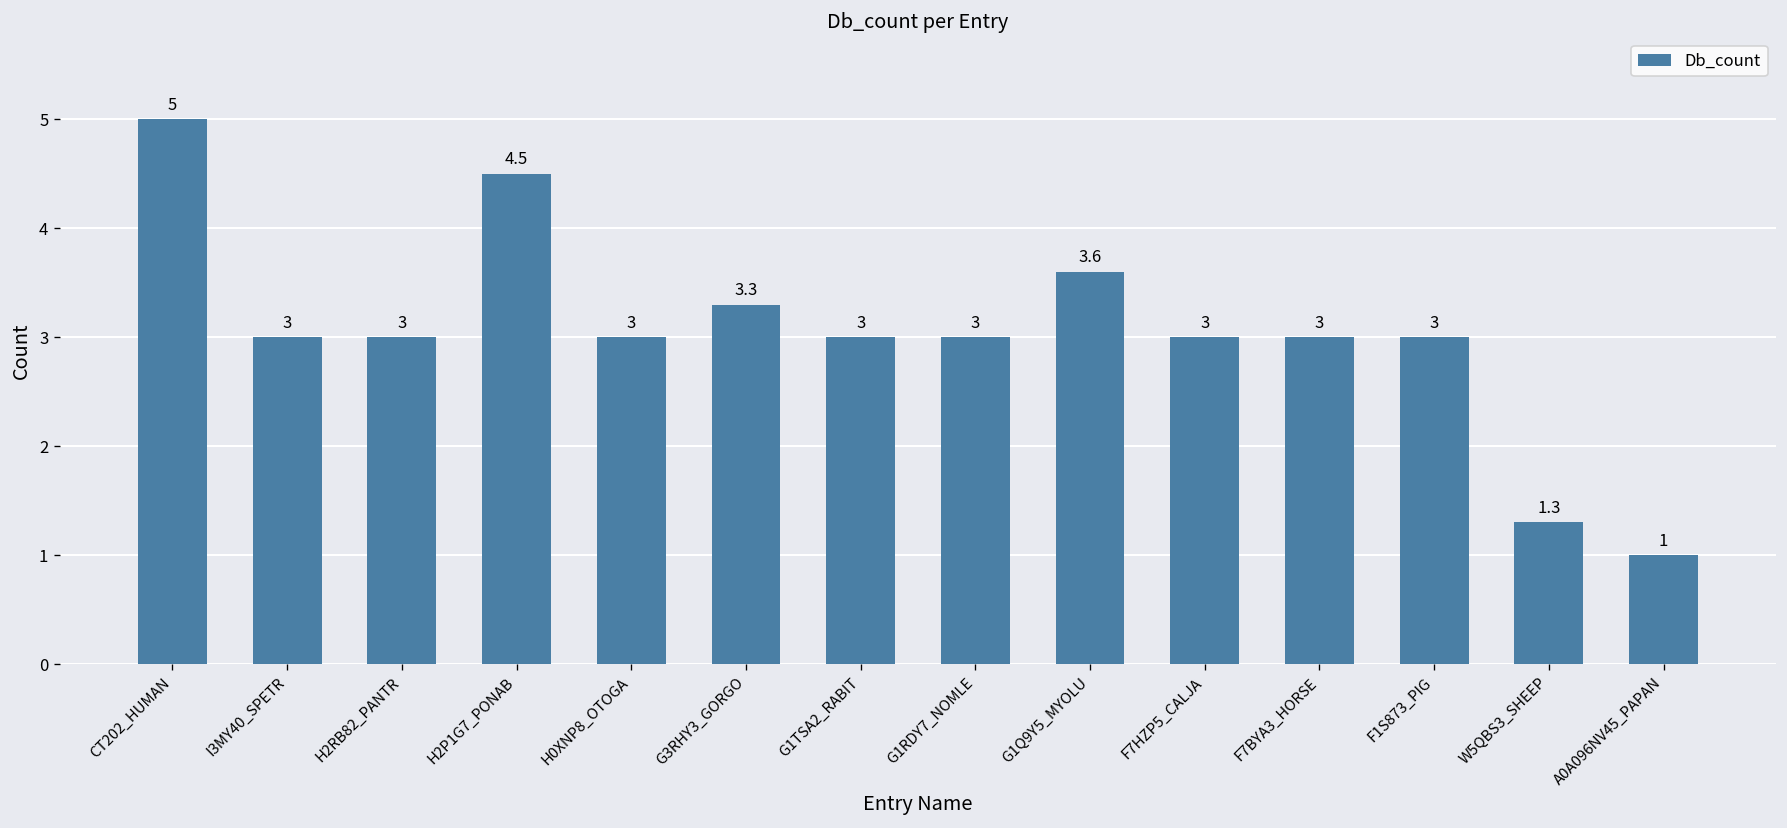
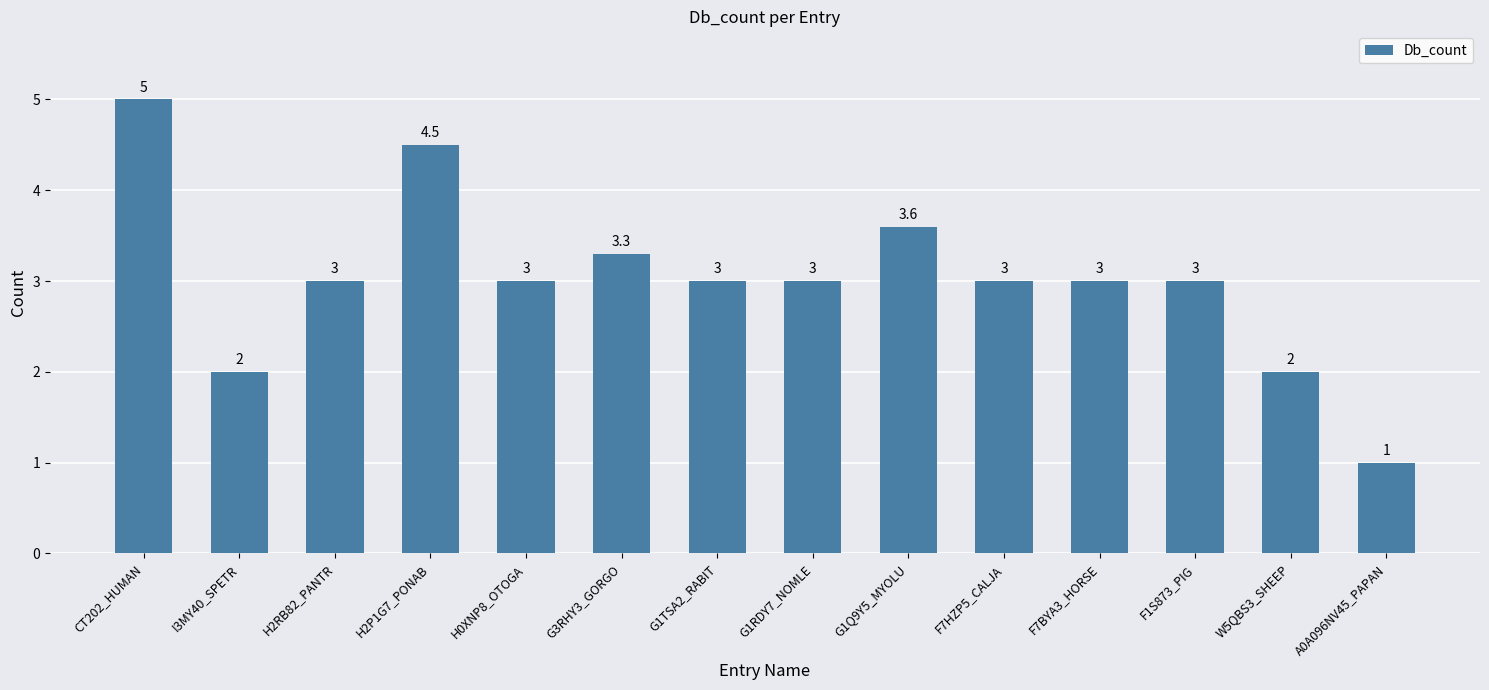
I3MY40_SPETR: 3 -> 2
W5QBS3_SHEEP: 1.3 -> 2
